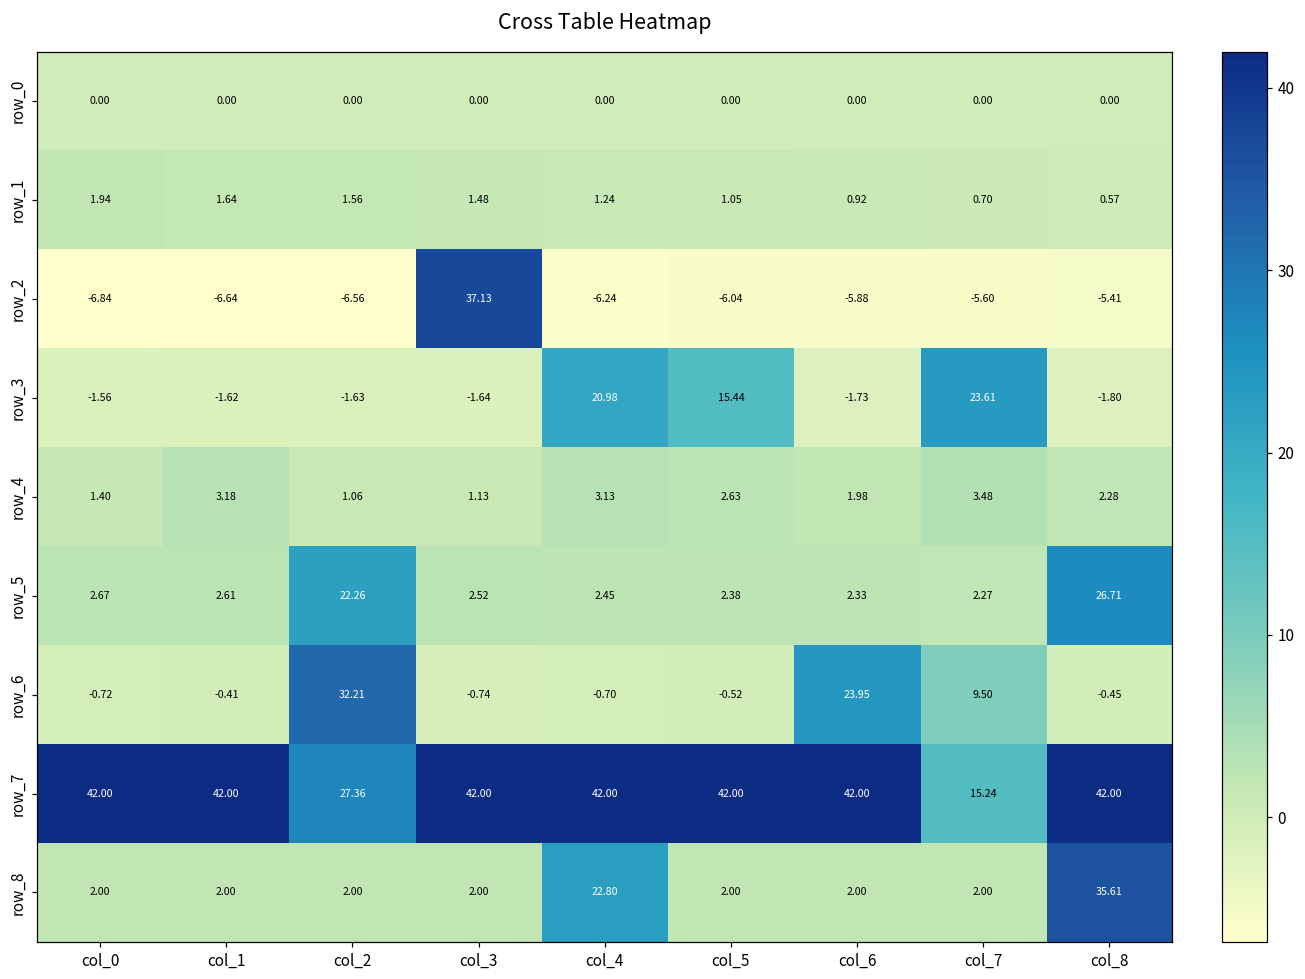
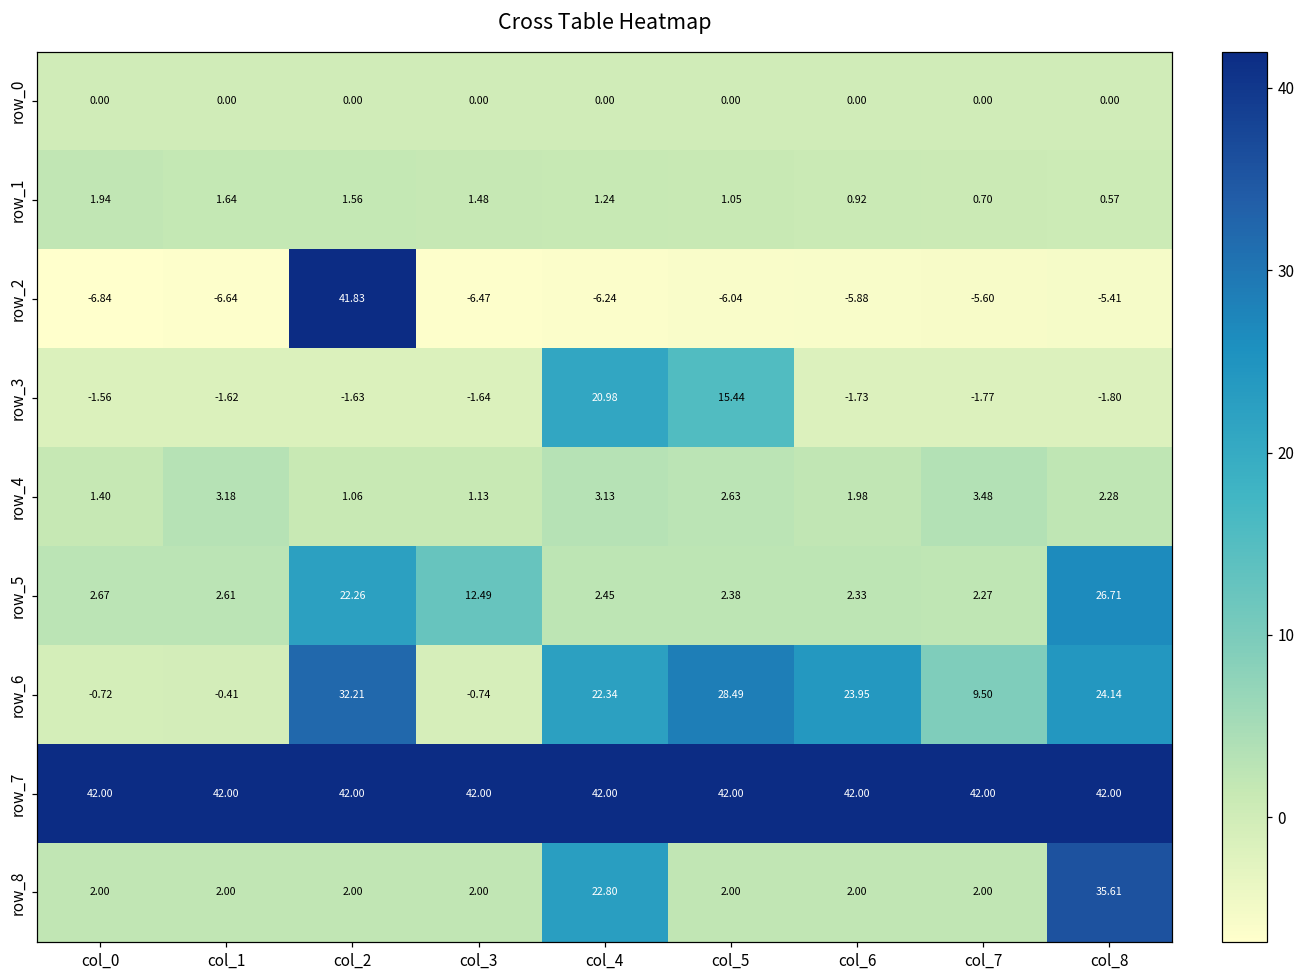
row_2, col_2: -6.56 -> 41.83
row_2, col_3: 37.13 -> -6.47
row_3, col_7: 23.61 -> -1.77
row_5, col_3: 2.52 -> 12.49
row_6, col_4: -0.70 -> 22.34
row_6, col_5: -0.52 -> 28.49
row_6, col_8: -0.45 -> 24.14
row_7, col_2: 27.36 -> 42.00
row_7, col_7: 15.24 -> 42.00
